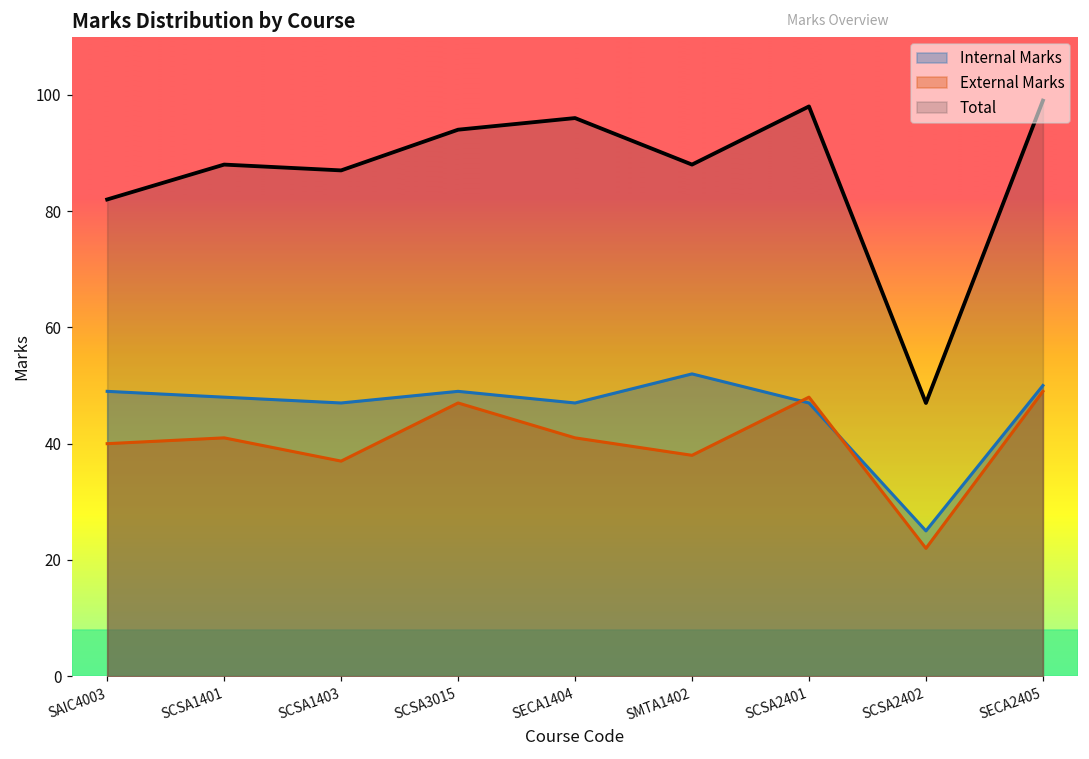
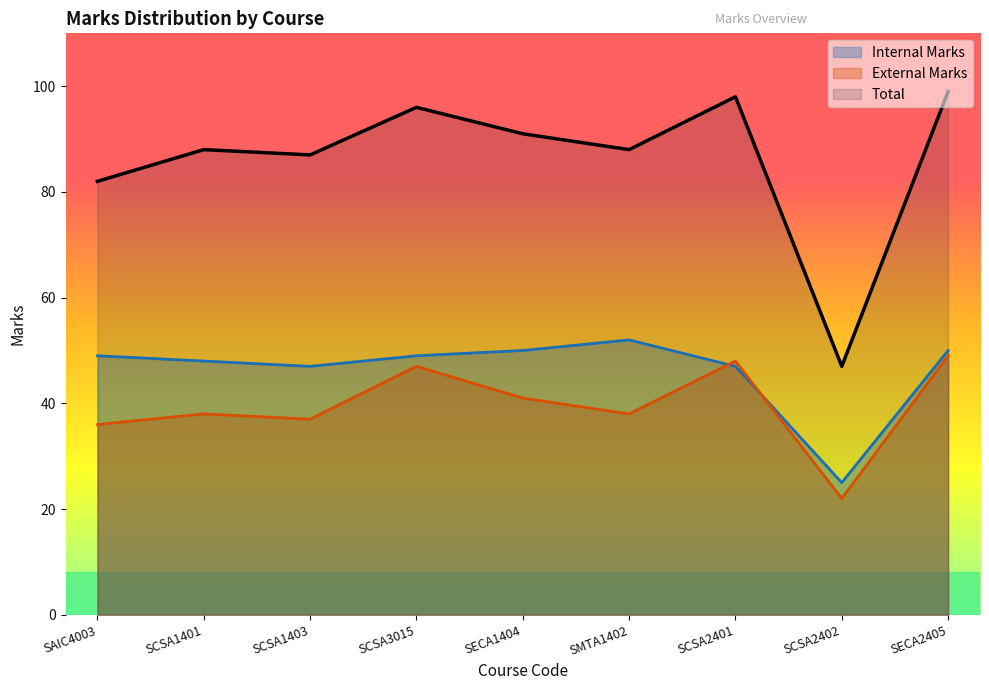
External Marks, SAIC4003: 40 -> 36
External Marks, SCSA1401: 41 -> 38
Total, SCSA3015: 94 -> 96
Internal Marks, SECA1404: 47 -> 50
Total, SECA1404: 96 -> 91
